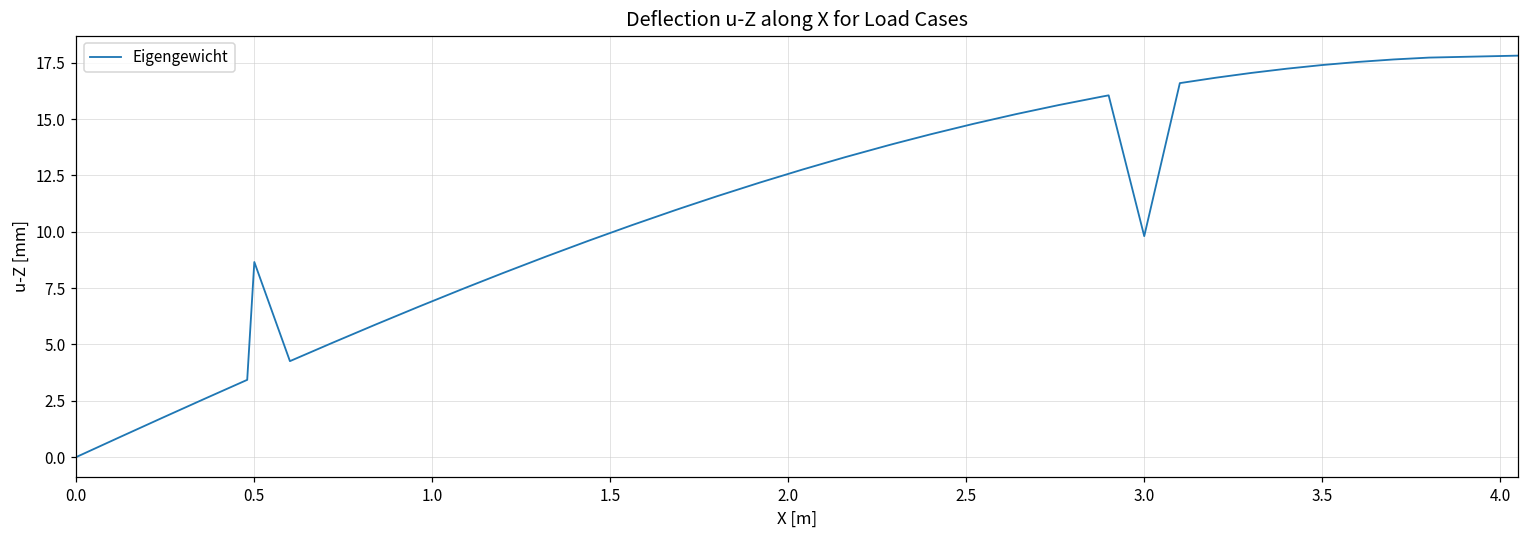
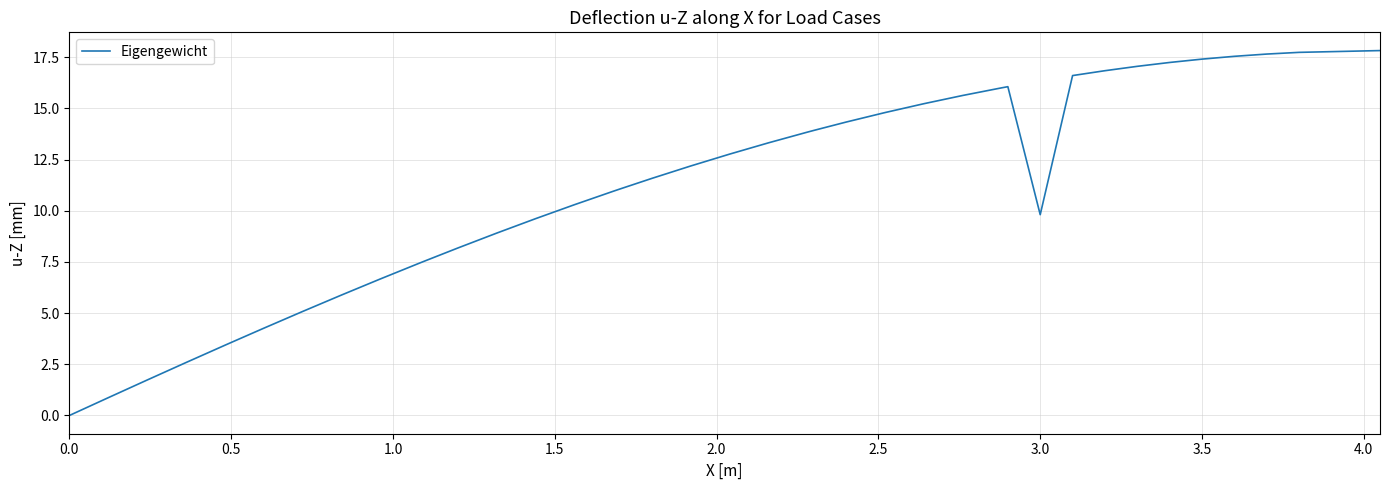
0.5: 8.7 -> 3.6
